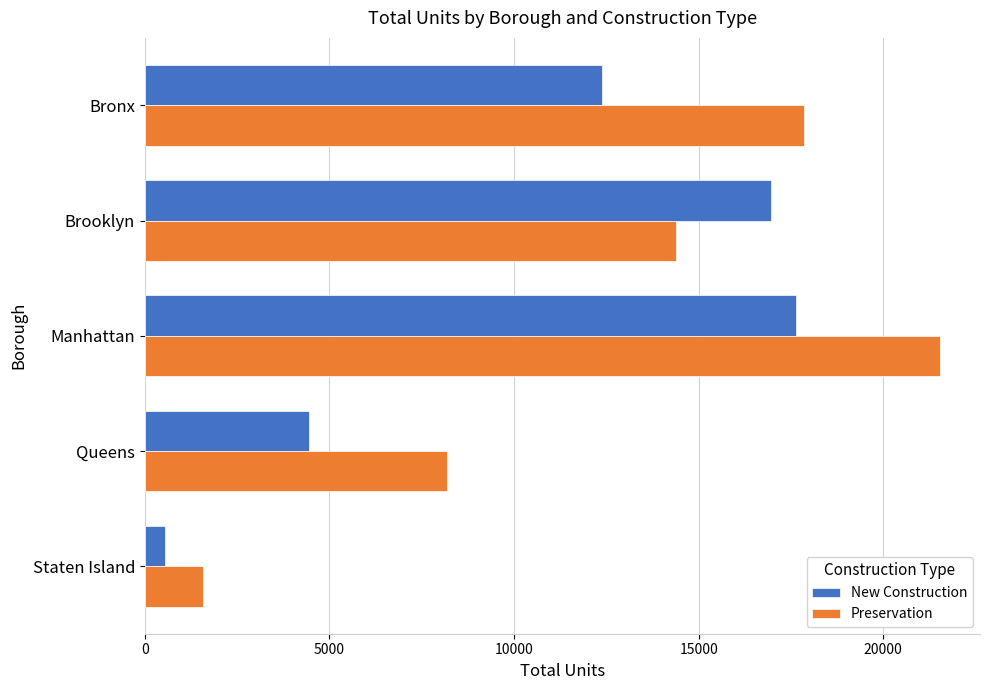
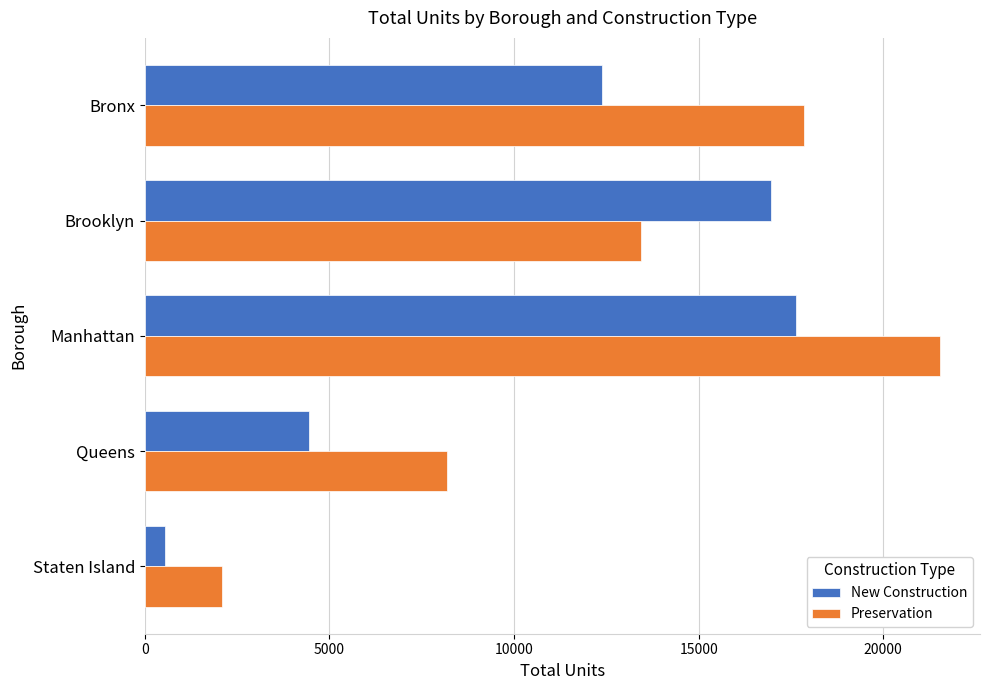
Preservation, Brooklyn: 14400 -> 13500
Preservation, Staten Island: 1600 -> 2100
